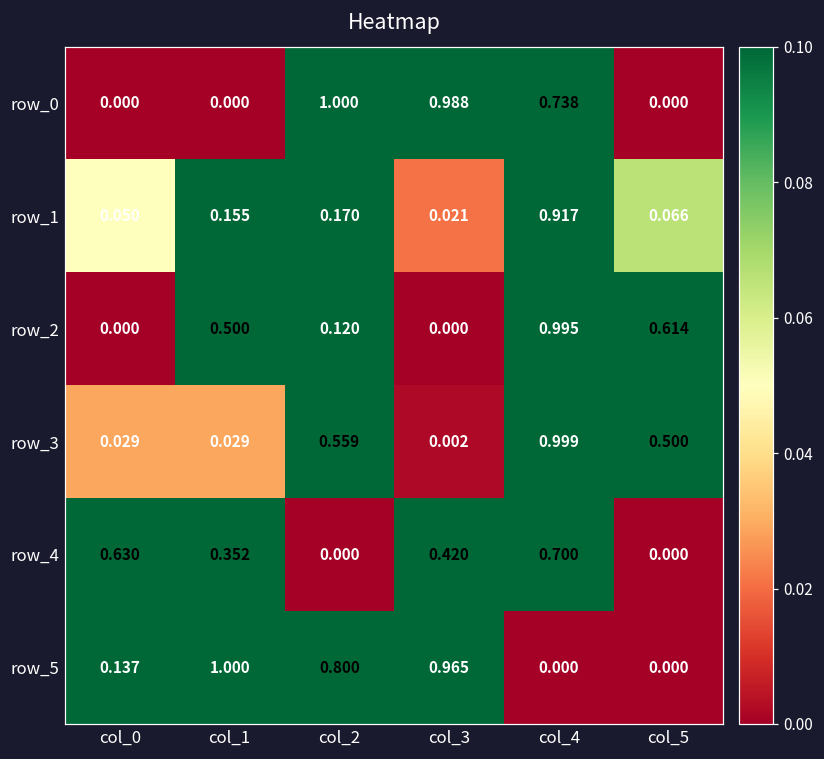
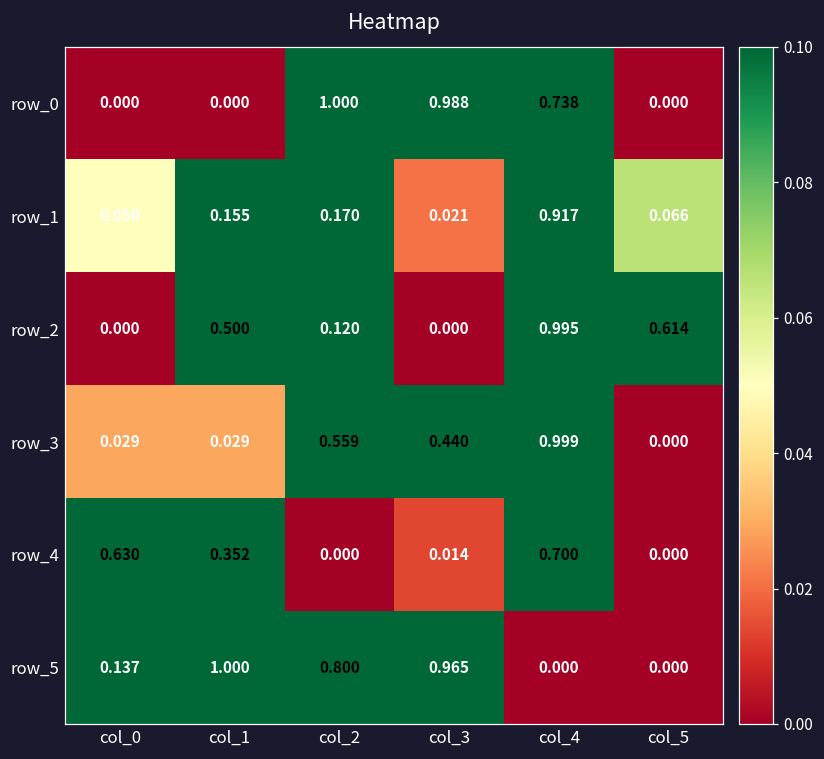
row_3, col_3: 0.002 -> 0.440
row_3, col_5: 0.500 -> 0.000
row_4, col_3: 0.420 -> 0.014
